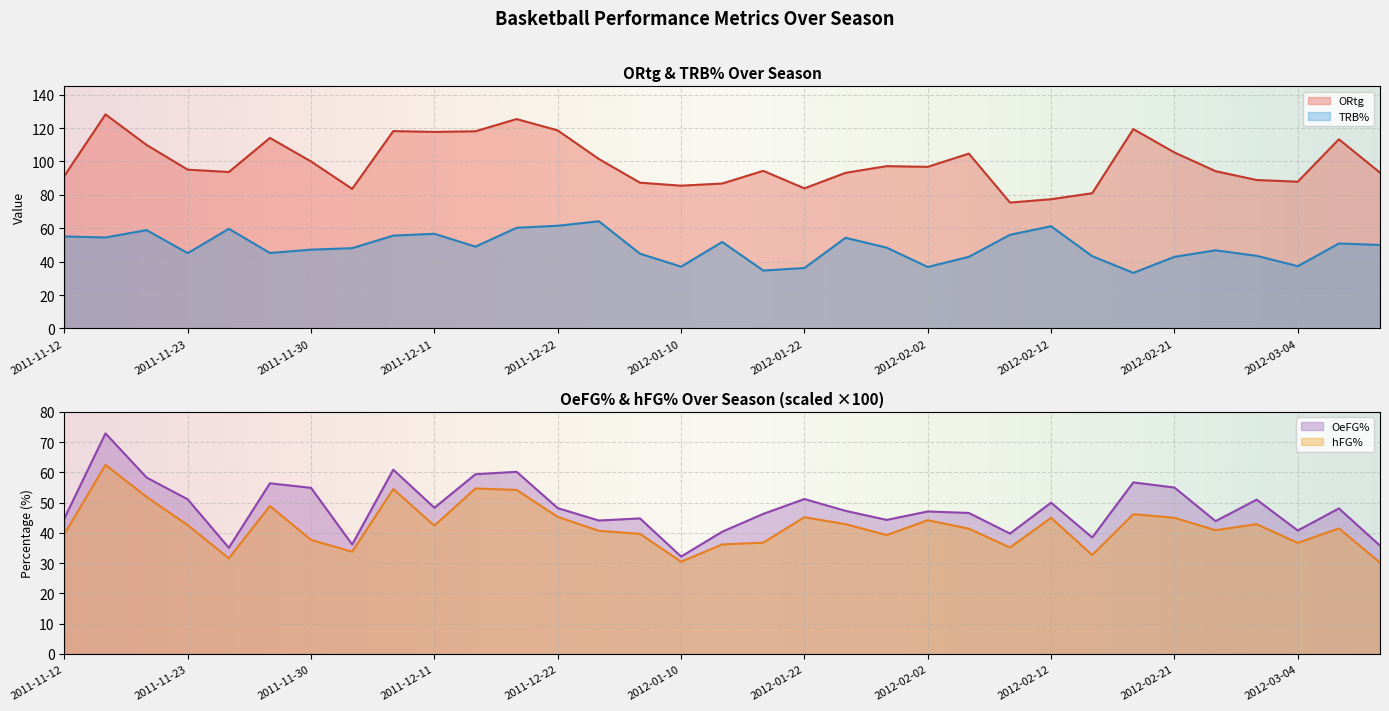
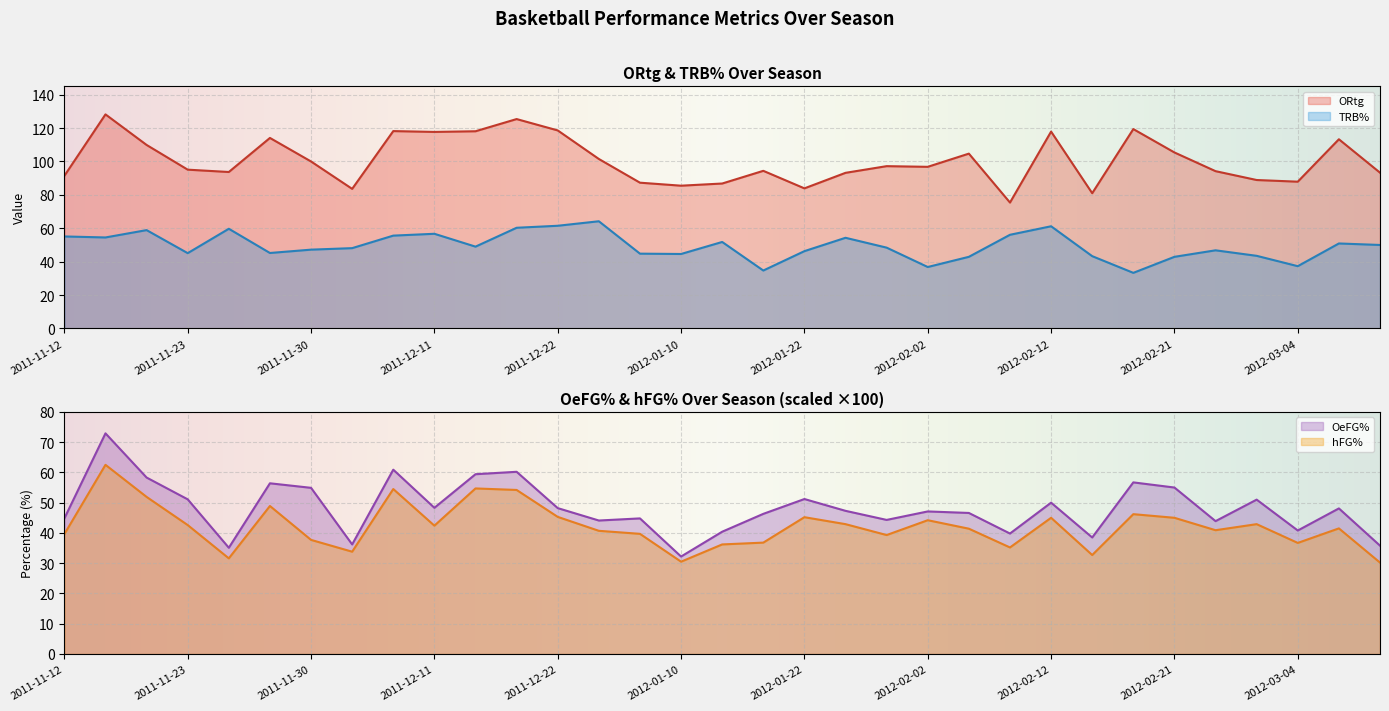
ORtg & TRB% Over Season, TRB%, 2012-01-10: 37 -> 45
ORtg & TRB% Over Season, TRB%, 2012-01-22: 36 -> 46
ORtg & TRB% Over Season, ORtg, 2012-02-12: 77 -> 118
